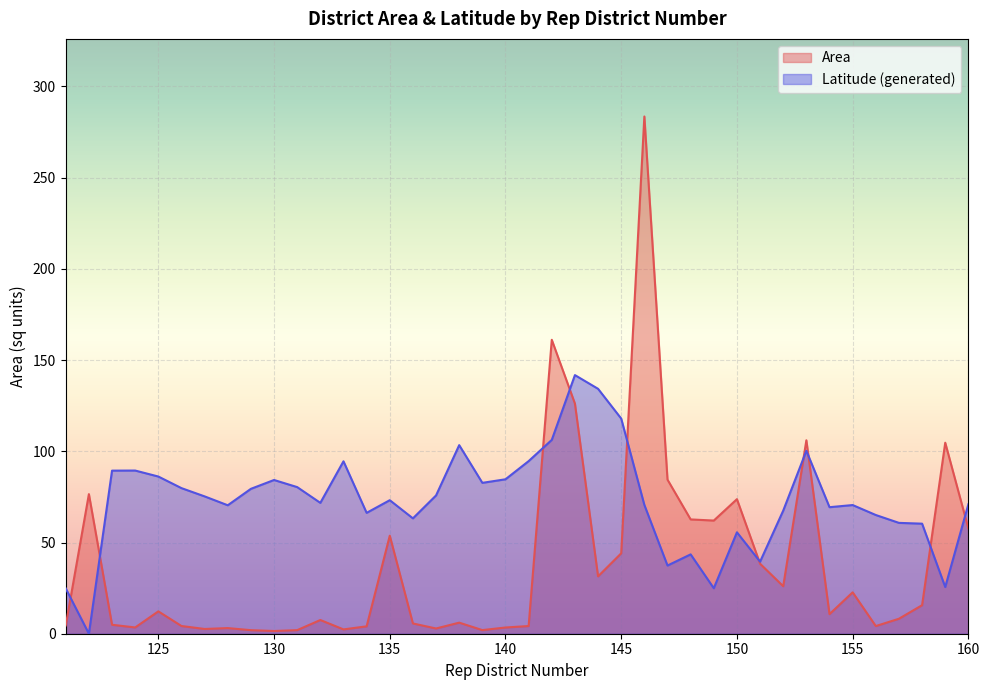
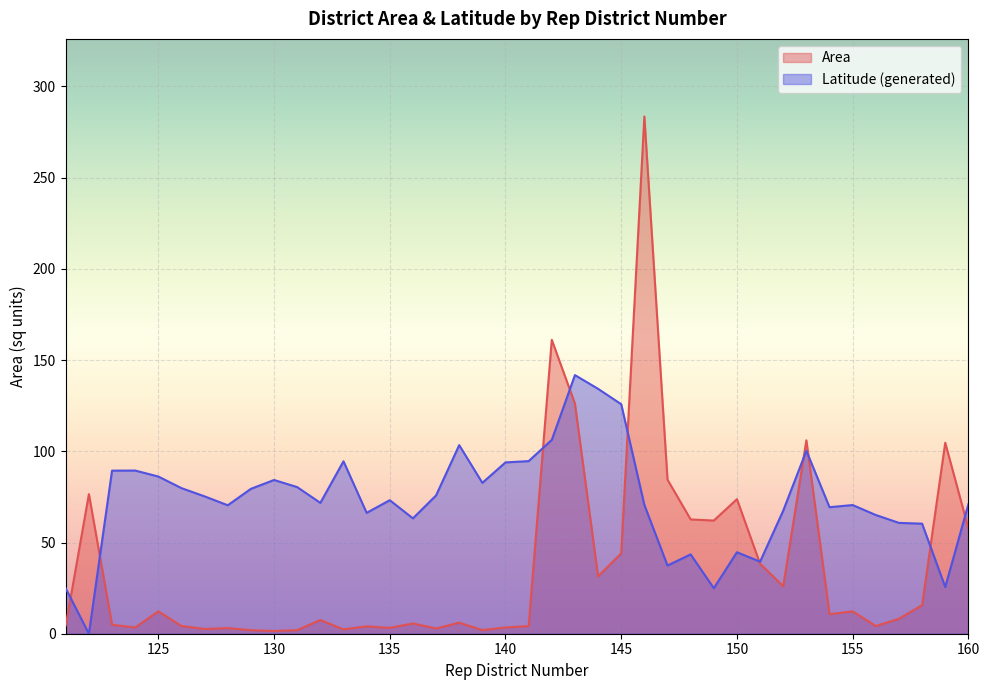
Area, 135: 54 -> 3
Latitude (generated), 140: 85 -> 94
Latitude (generated), 145: 118 -> 126
Latitude (generated), 150: 56 -> 45
Area, 155: 23 -> 12
